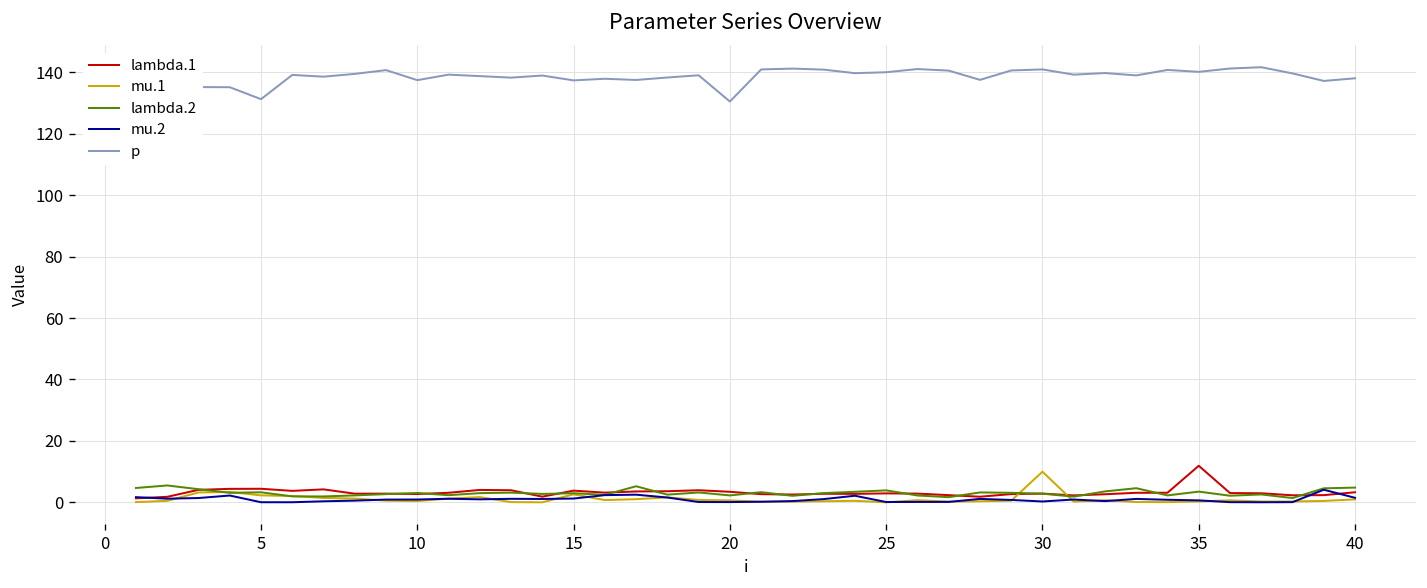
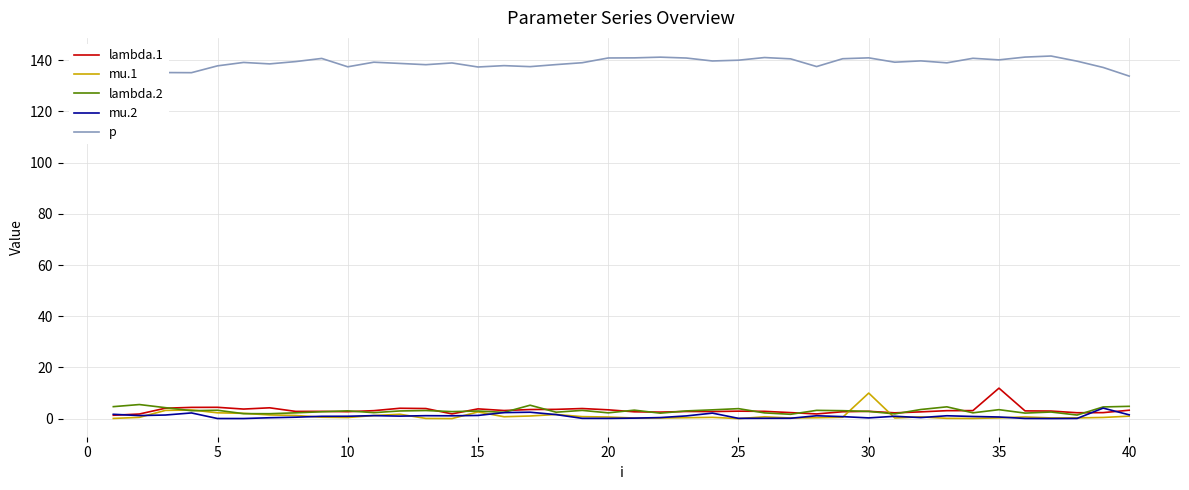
p, 5: 131 -> 138
p, 20: 130 -> 141
p, 40: 138 -> 134
